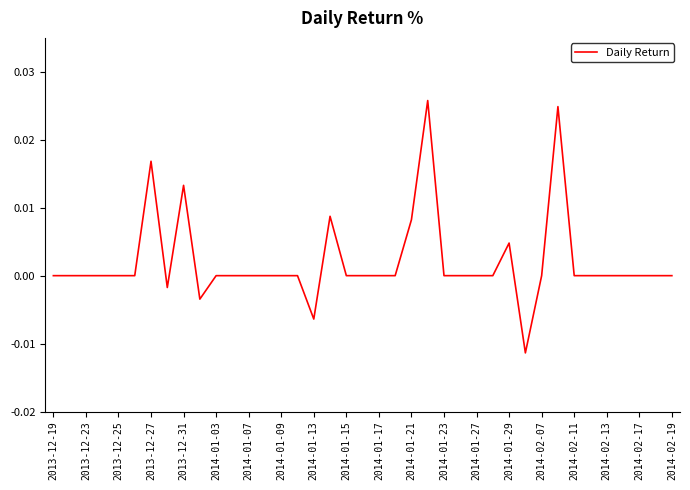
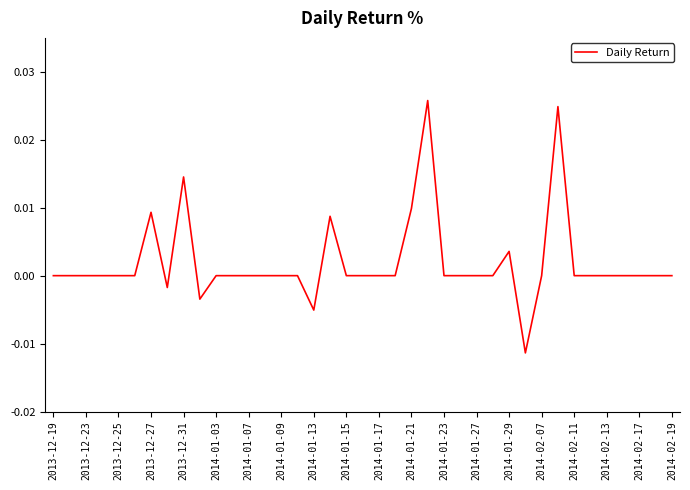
2013-12-27: 0.017 -> 0.009
2013-12-31: 0.013 -> 0.015
2014-01-13: -0.006 -> -0.005
2014-01-21: 0.008 -> 0.010
2014-01-29: 0.005 -> 0.004
